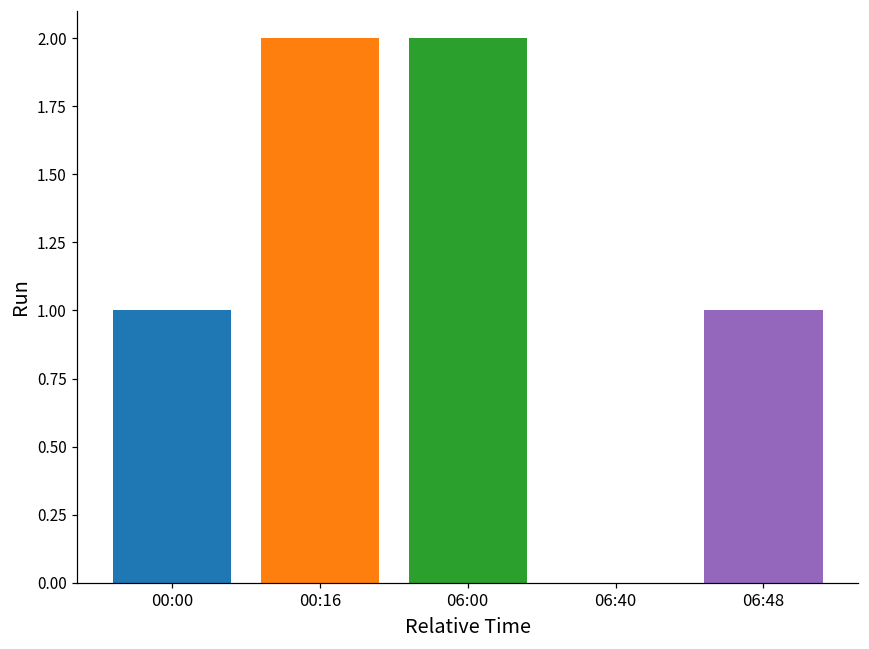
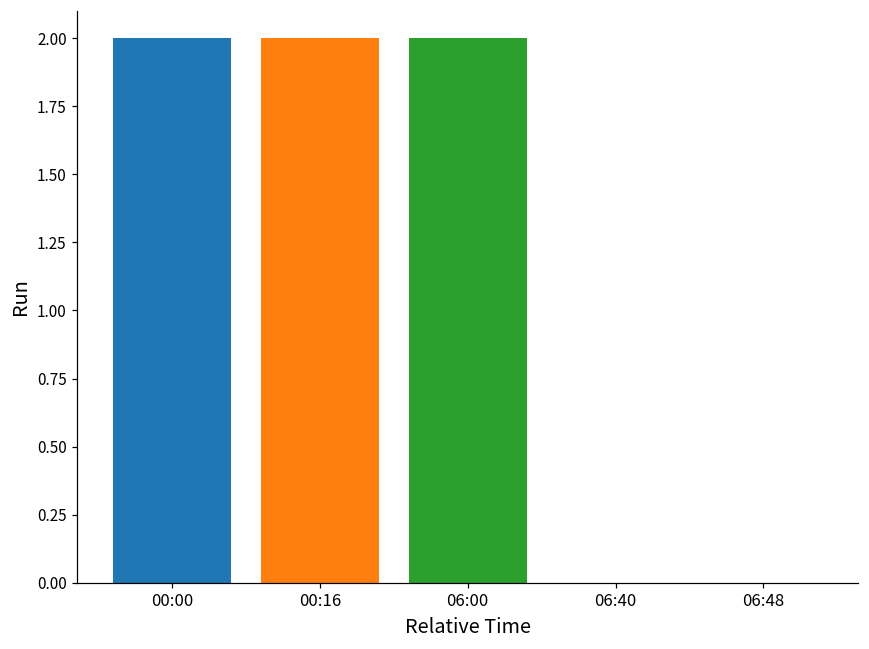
00:00: 1 -> 2
06:48: 1 -> 0
